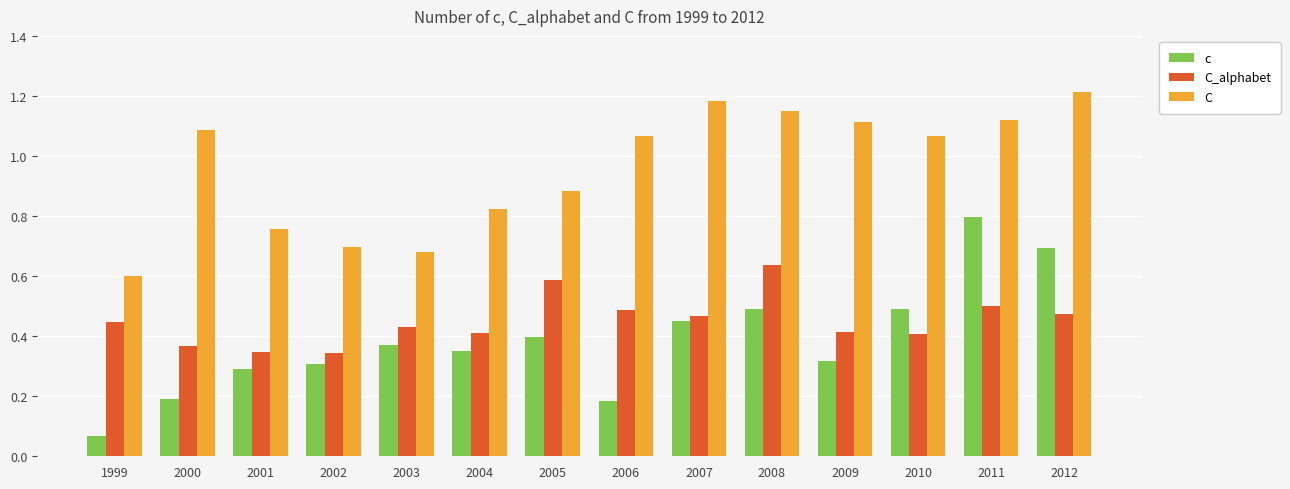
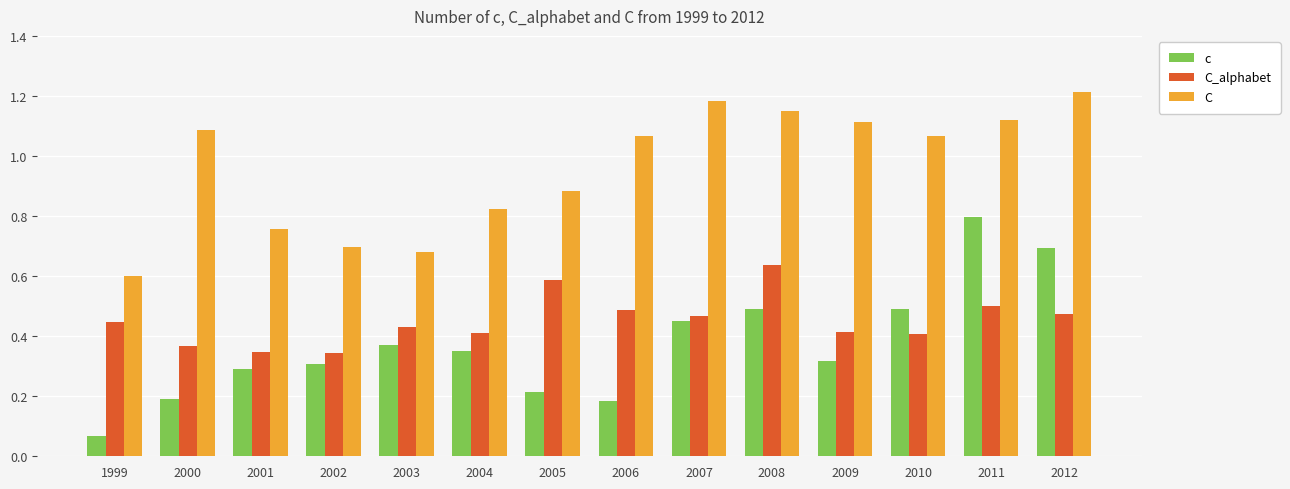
c, 2005: 0.40 -> 0.21
